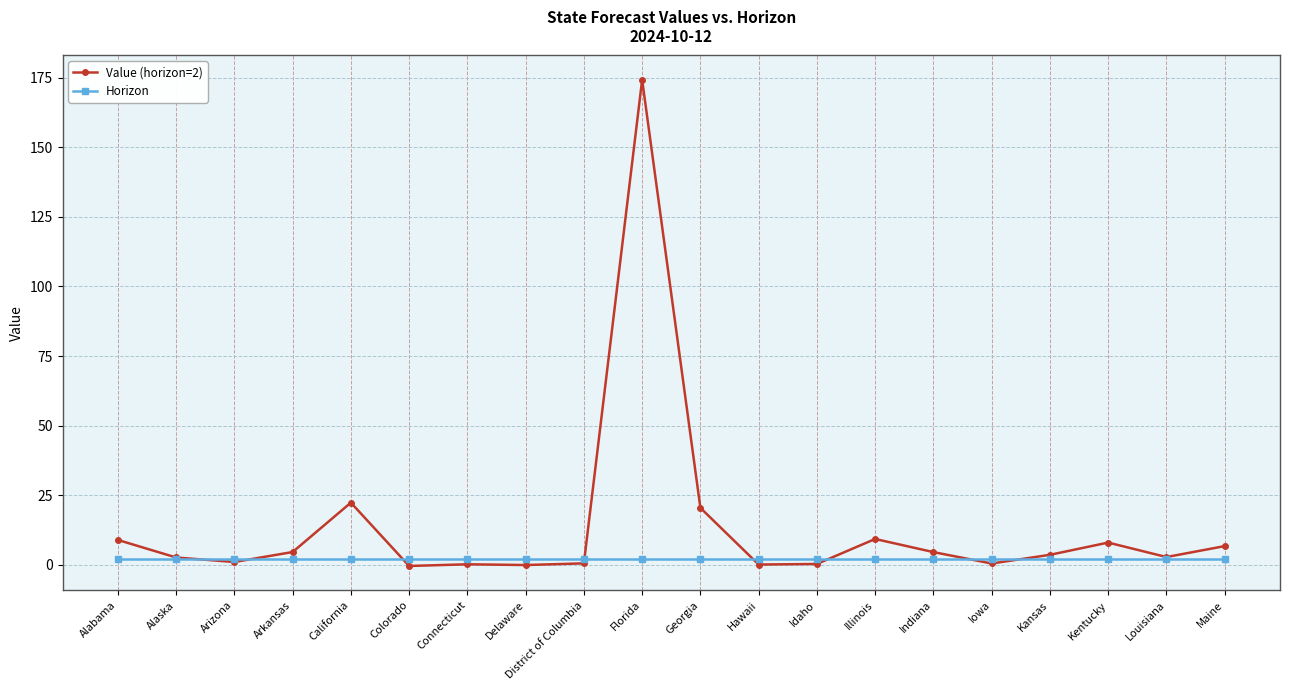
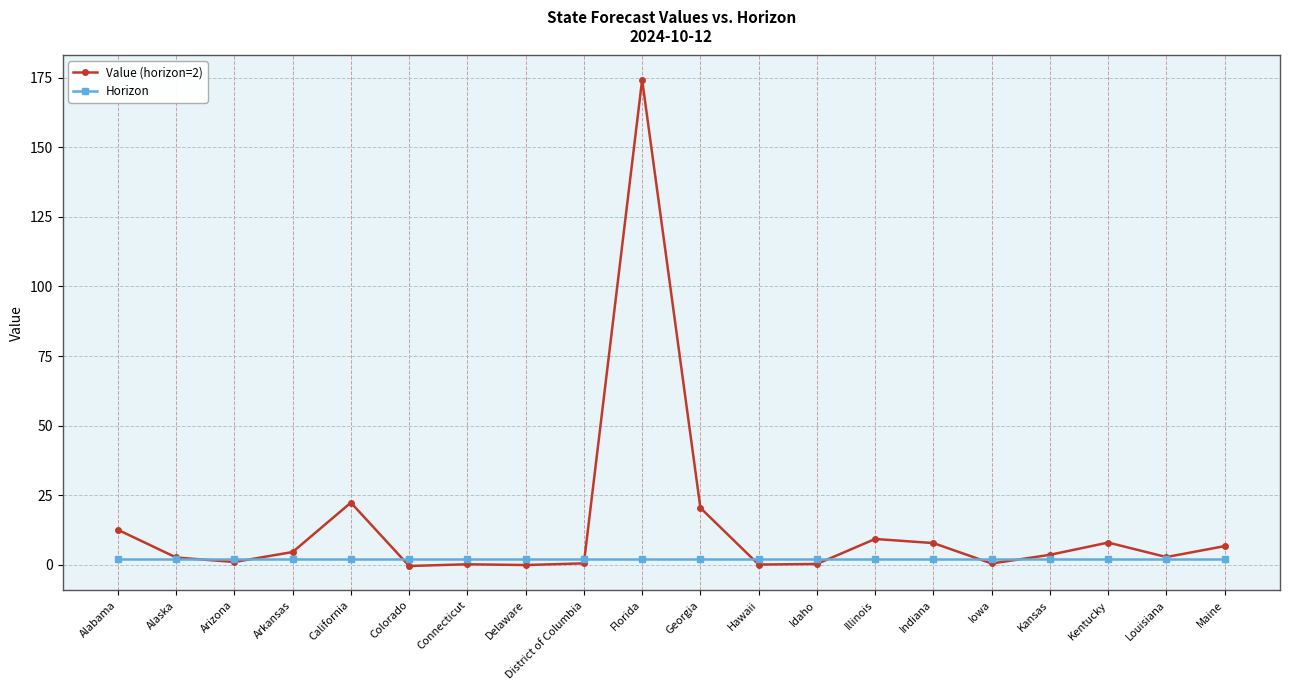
Value (horizon=2), Alabama: 9 -> 13
Value (horizon=2), Indiana: 5 -> 8
